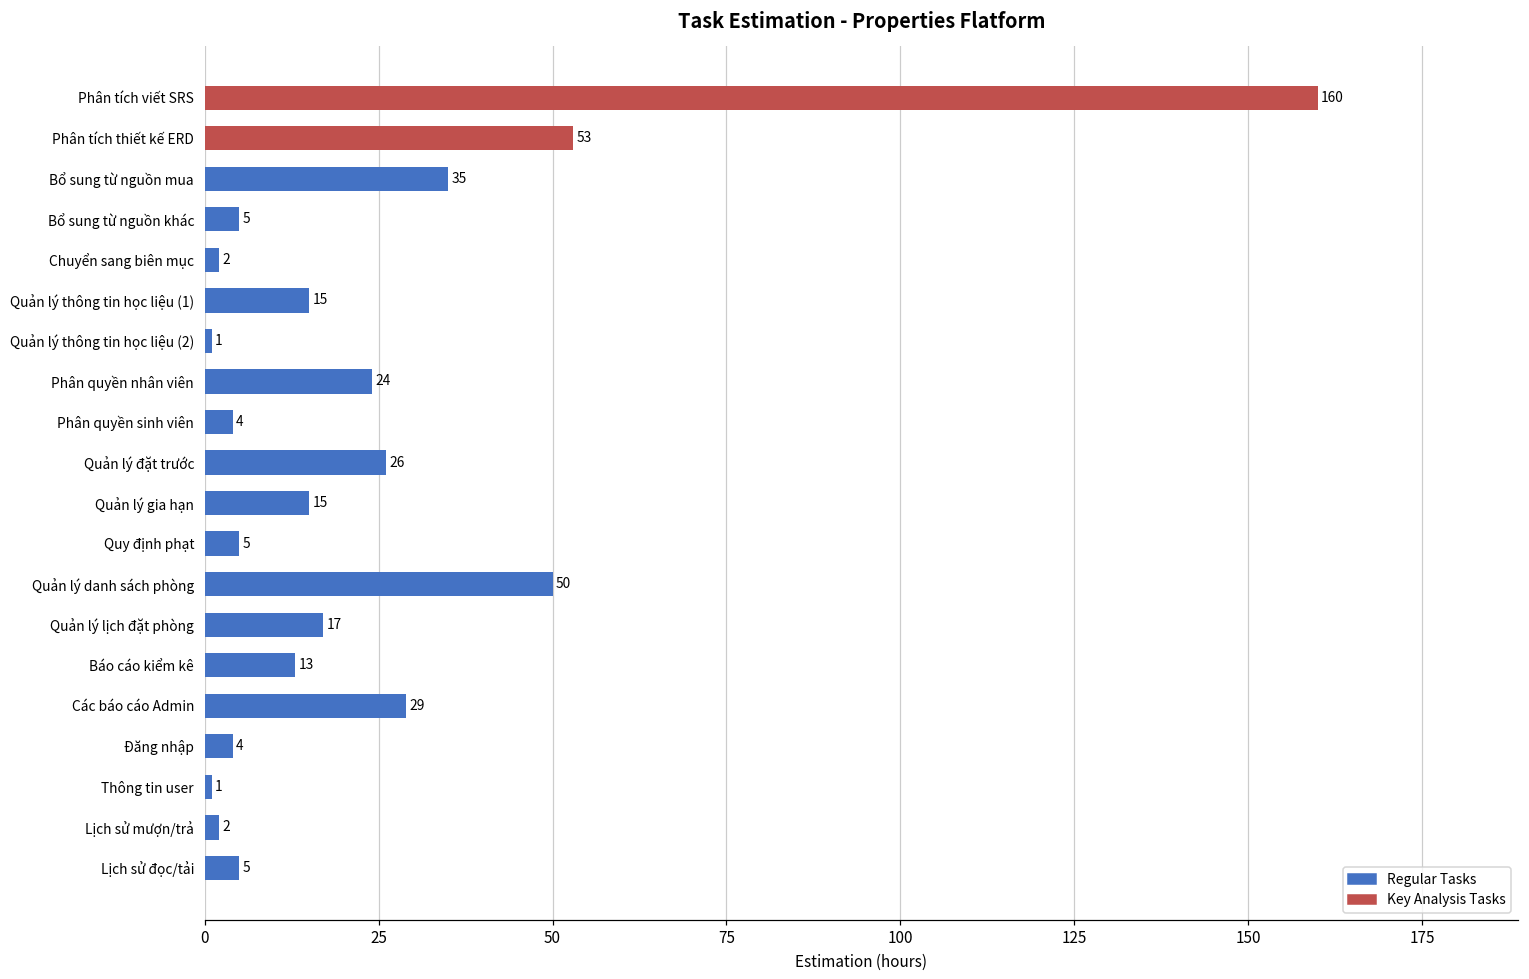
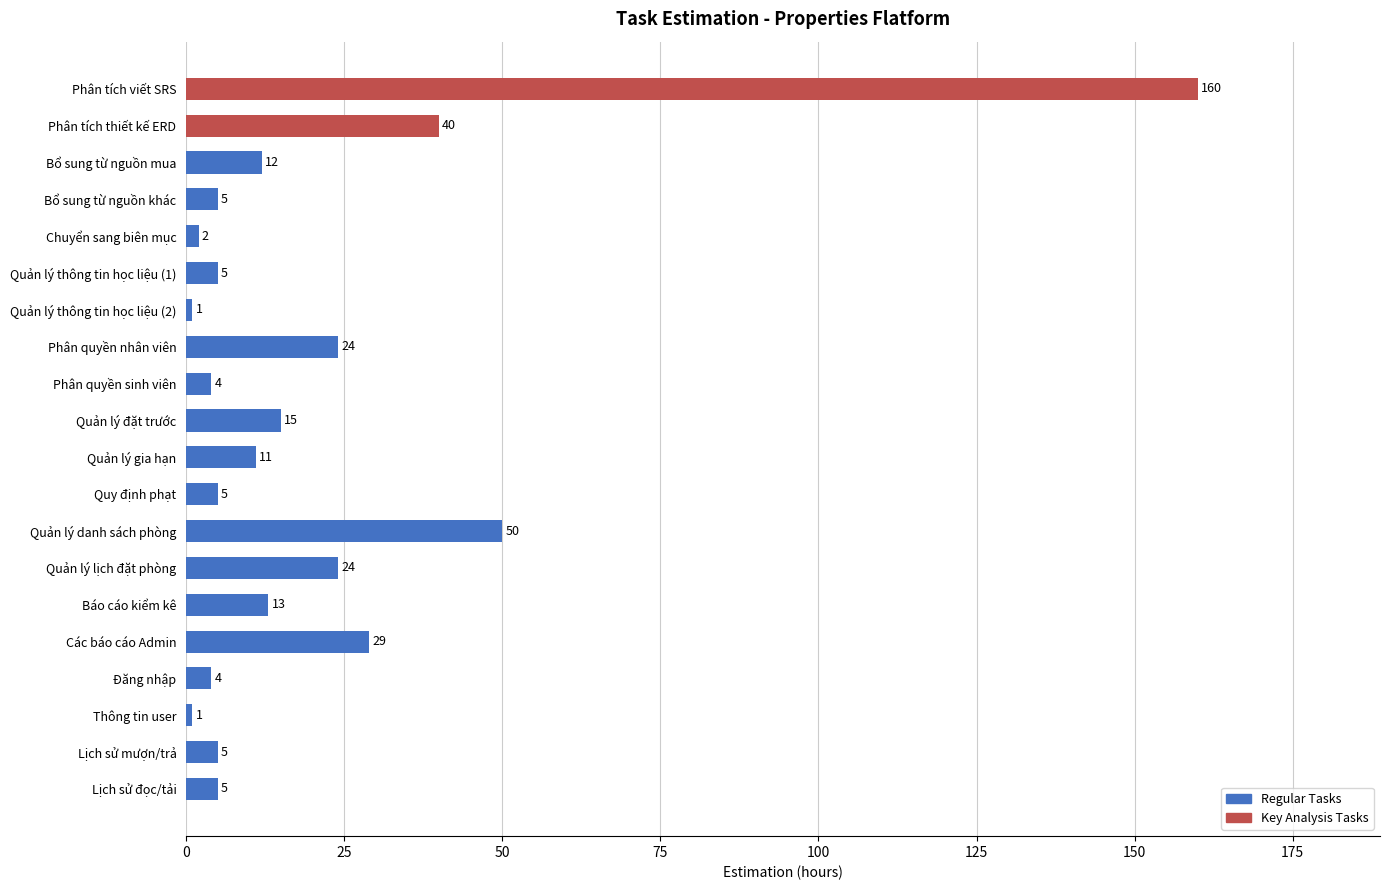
Phân tích thiết kế ERD: 53 -> 40
Bổ sung từ nguồn mua: 35 -> 12
Quản lý thông tin học liệu (1): 15 -> 5
Quản lý đặt trước: 26 -> 15
Quản lý gia hạn: 15 -> 11
Quản lý lịch đặt phòng: 17 -> 24
Lịch sử mượn/trả: 2 -> 5
